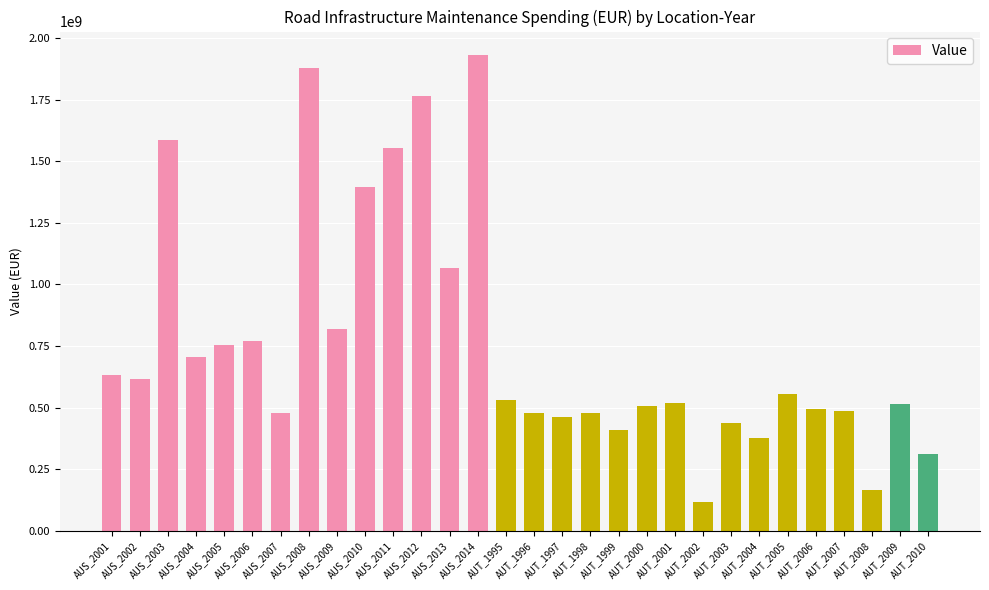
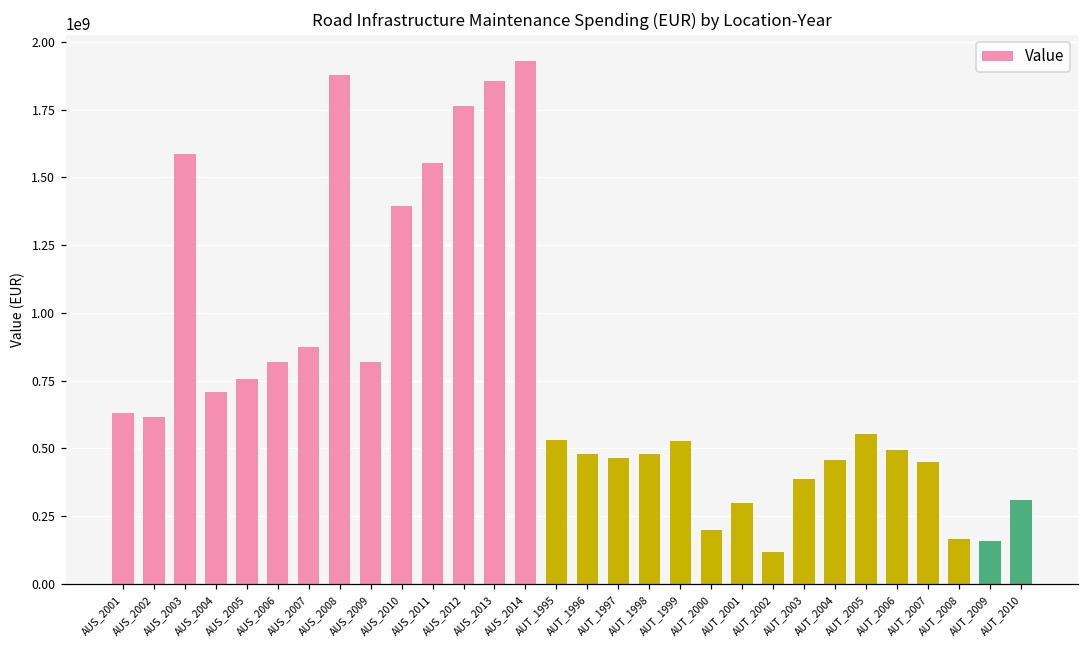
AUS_2006: 770000000 -> 820000000
AUS_2007: 480000000 -> 870000000
AUS_2013: 1070000000 -> 1850000000
AUT_1999: 410000000 -> 530000000
AUT_2000: 510000000 -> 200000000
AUT_2001: 520000000 -> 300000000
AUT_2003: 440000000 -> 390000000
AUT_2004: 370000000 -> 460000000
AUT_2007: 490000000 -> 450000000
AUT_2009: 520000000 -> 160000000
